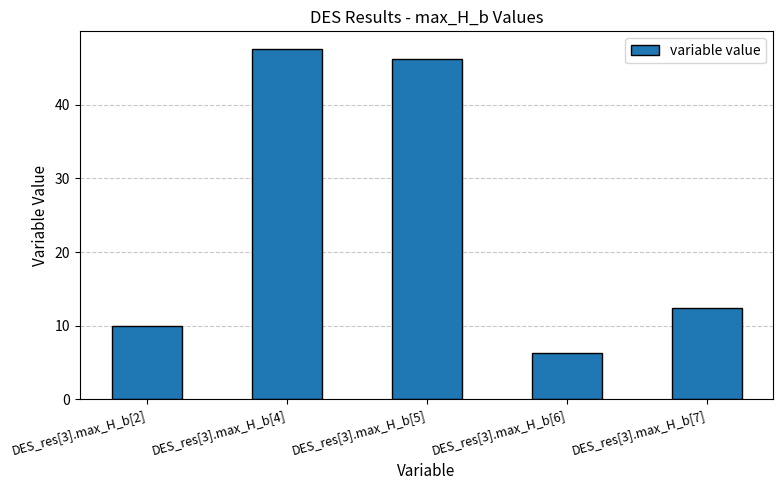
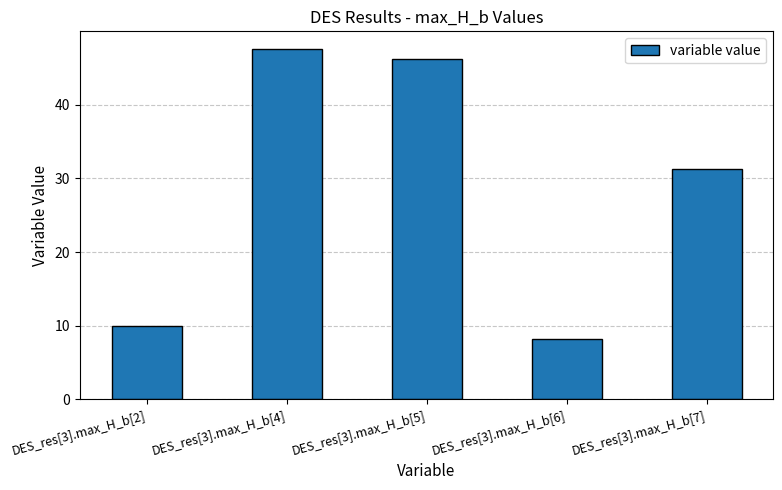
DES_res[3].max_H_b[6]: 6 -> 8
DES_res[3].max_H_b[7]: 12 -> 31
